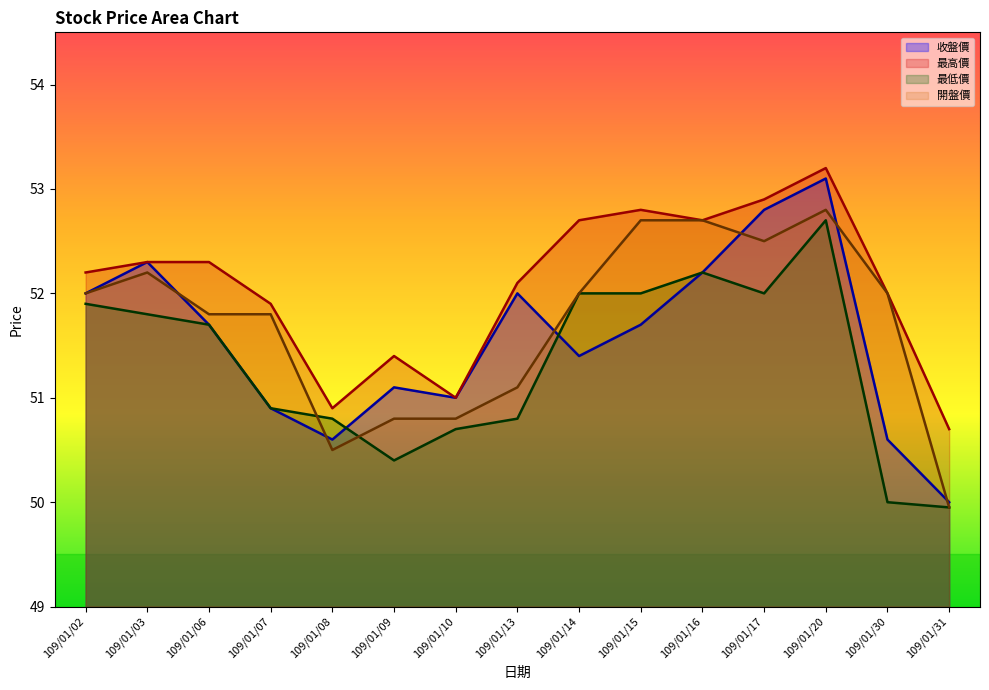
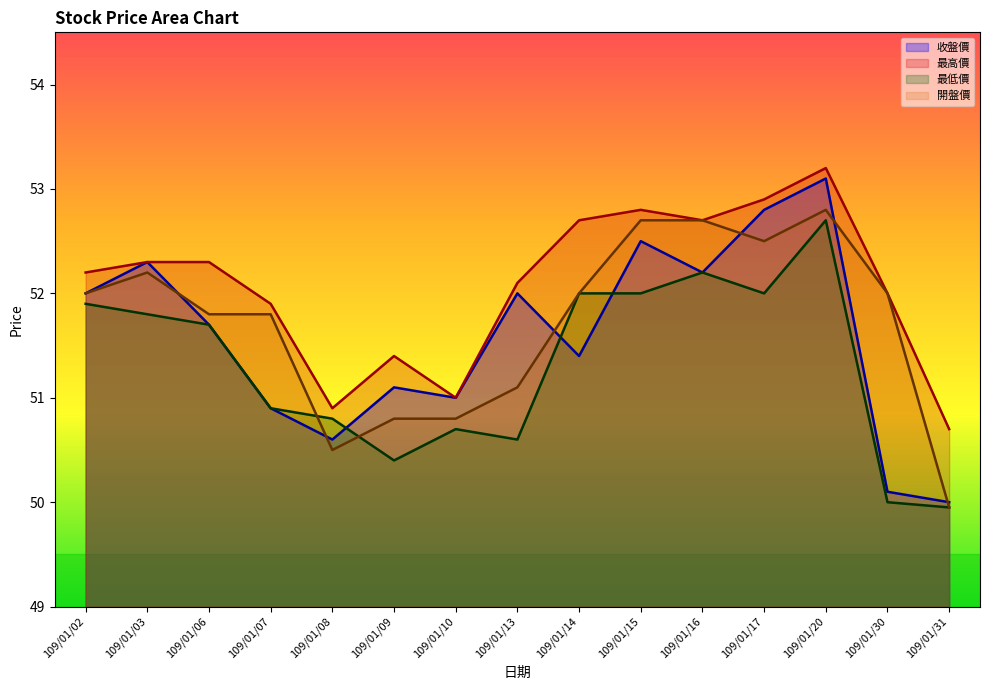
最低價, 109/01/13: 50.8 -> 50.6
收盤價, 109/01/15: 51.7 -> 52.5
收盤價, 109/01/30: 50.6 -> 50.1
